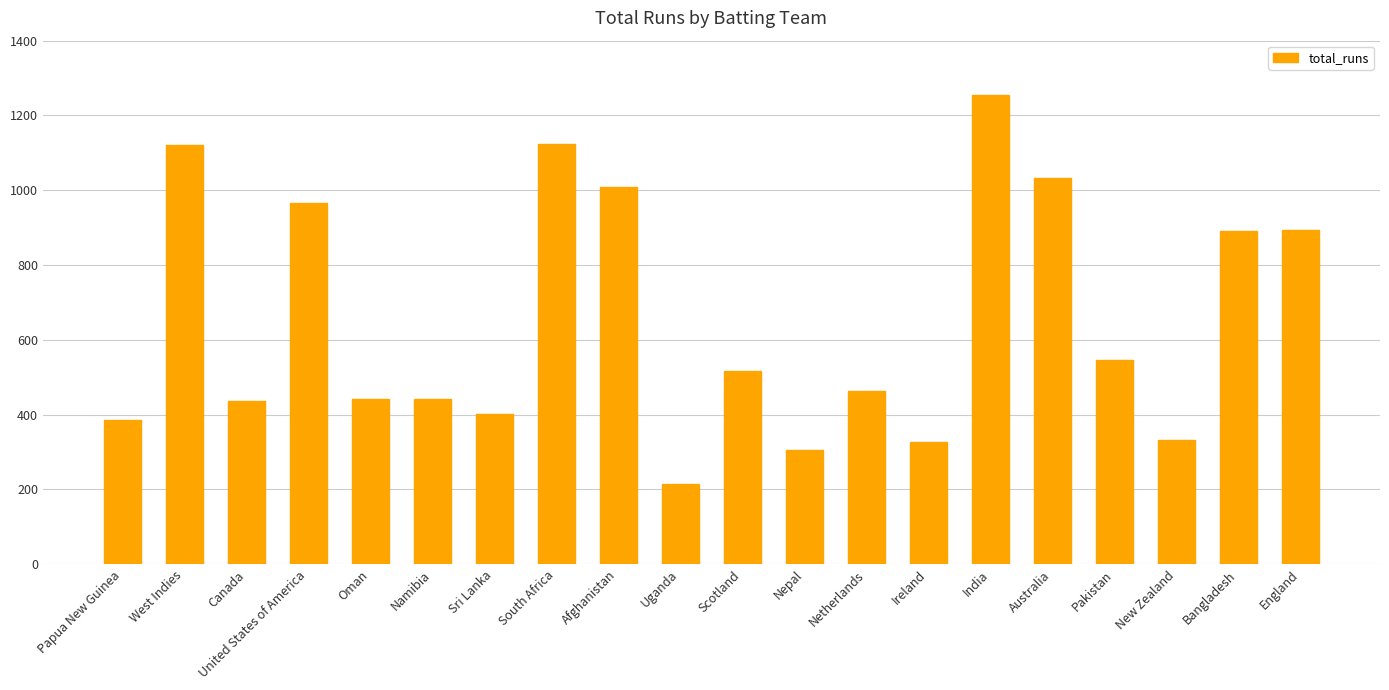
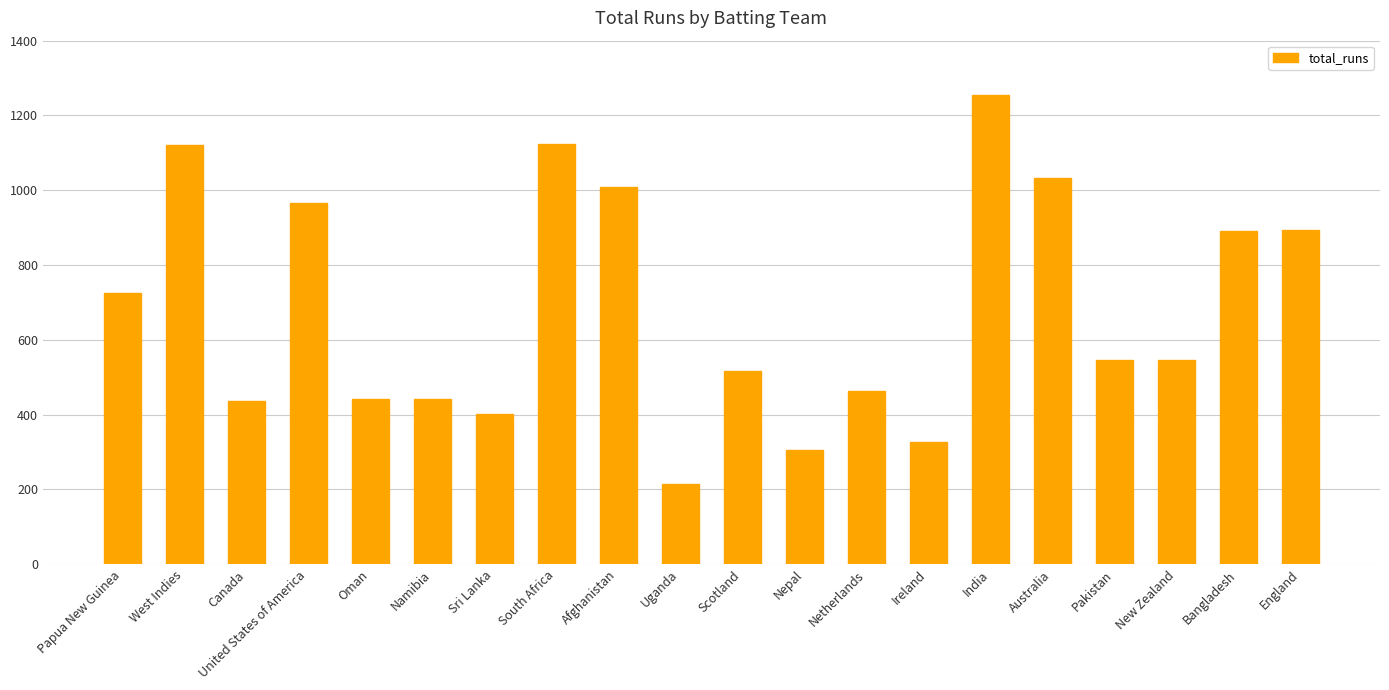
Papua New Guinea: 390 -> 730
New Zealand: 330 -> 550
